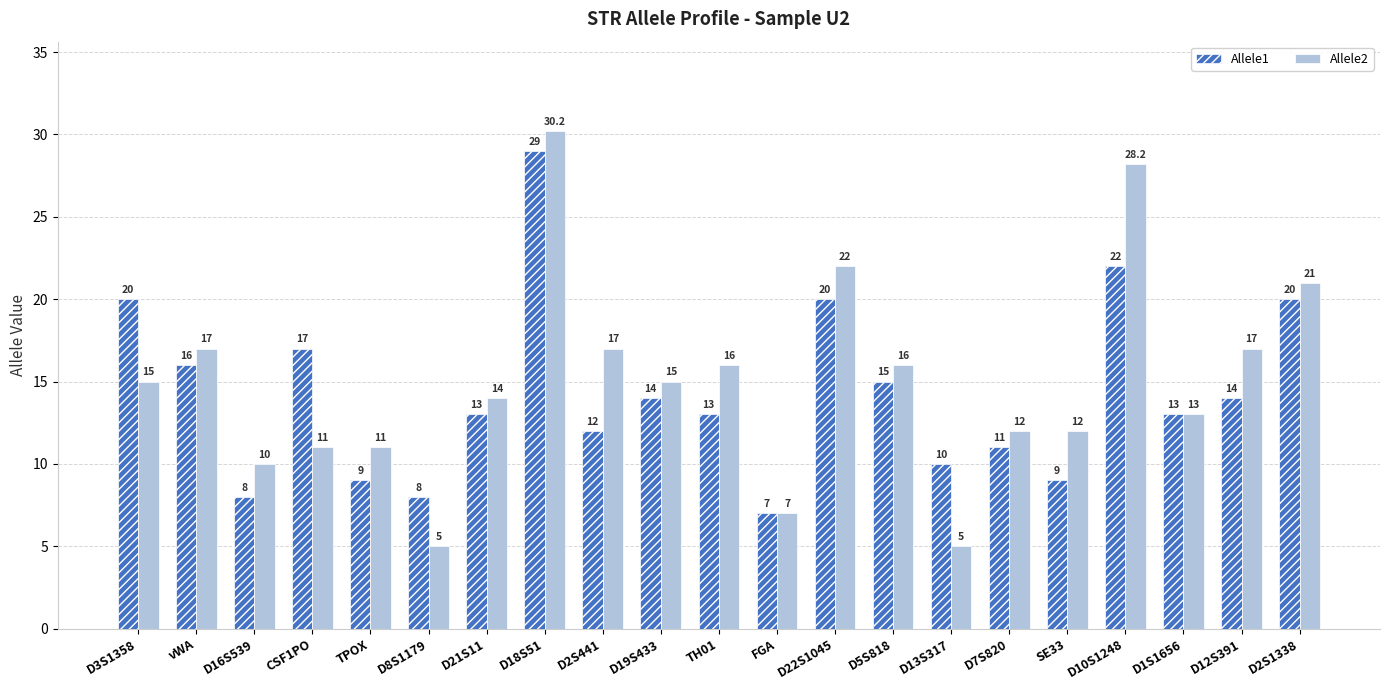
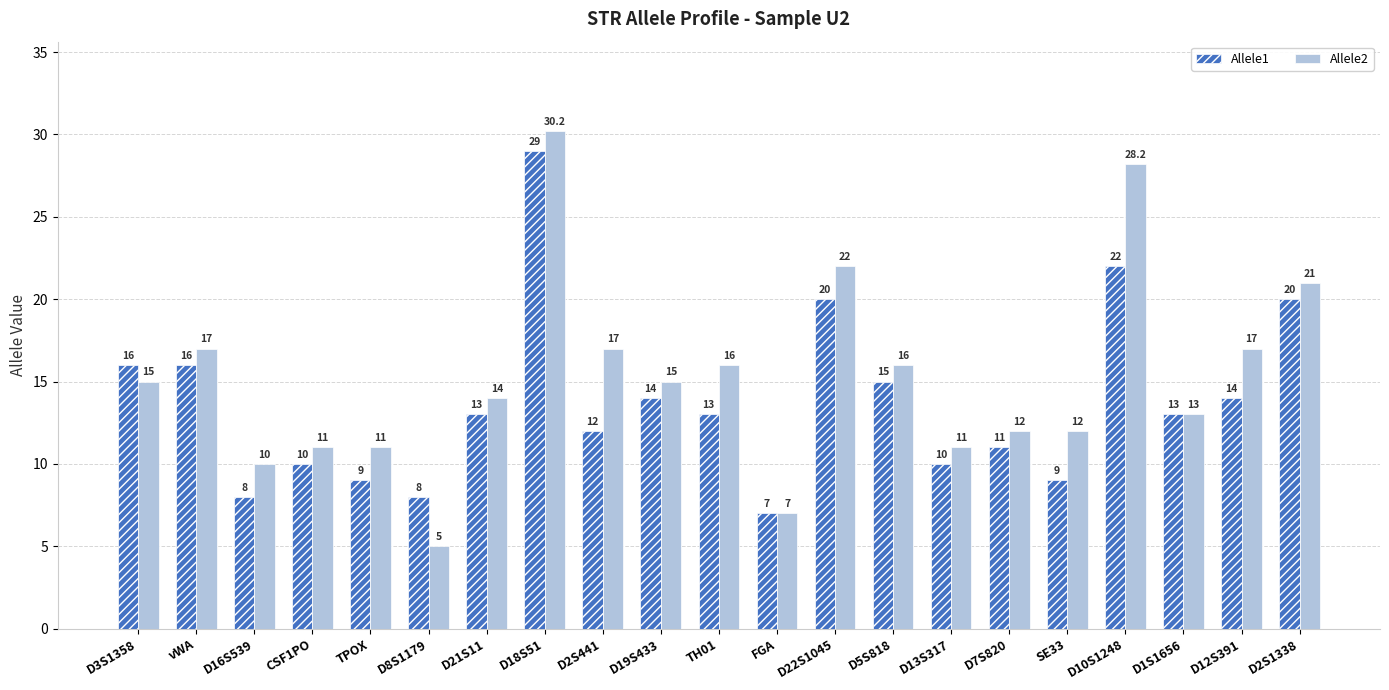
Allele1, D3S1358: 20 -> 16
Allele1, CSF1PO: 17 -> 10
Allele2, D13S317: 5 -> 11
